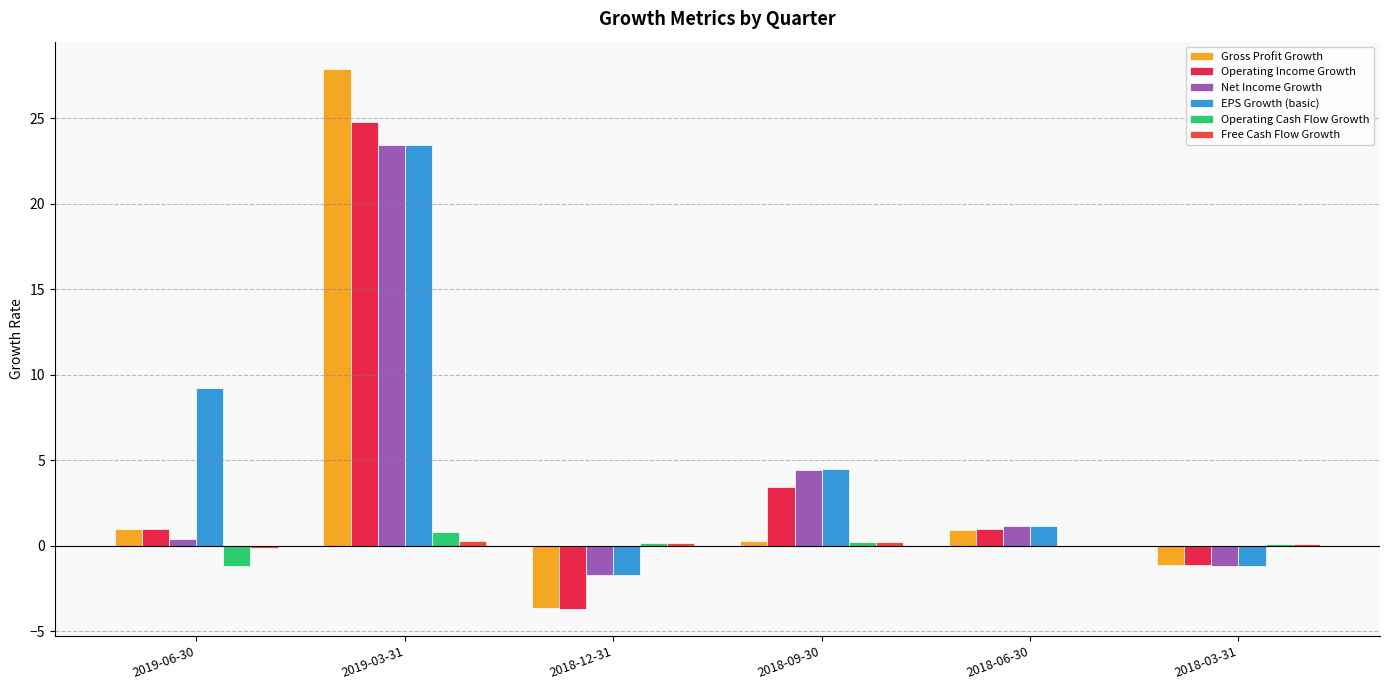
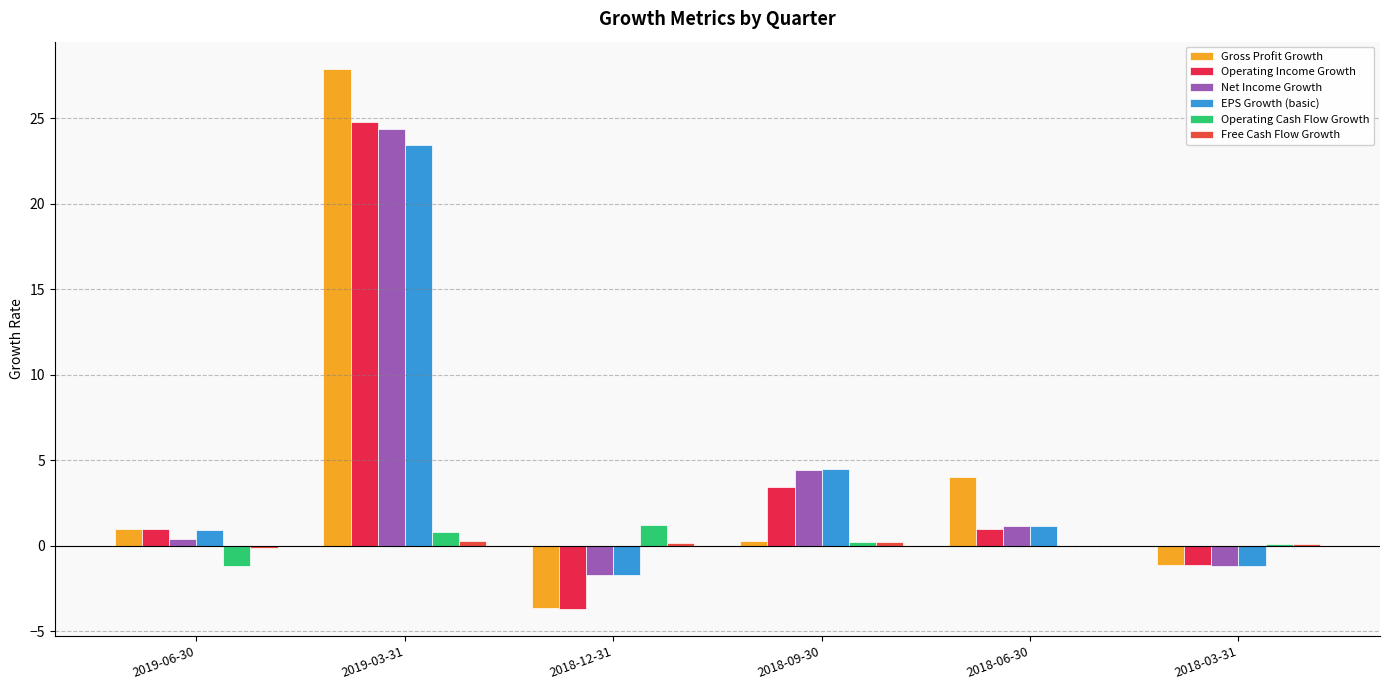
EPS Growth (basic), 2019-06-30: 9.2 -> 0.9
Net Income Growth, 2019-03-31: 23.4 -> 24.4
Operating Cash Flow Growth, 2018-12-31: 0.2 -> 1.2
Gross Profit Growth, 2018-06-30: 0.9 -> 4.0
